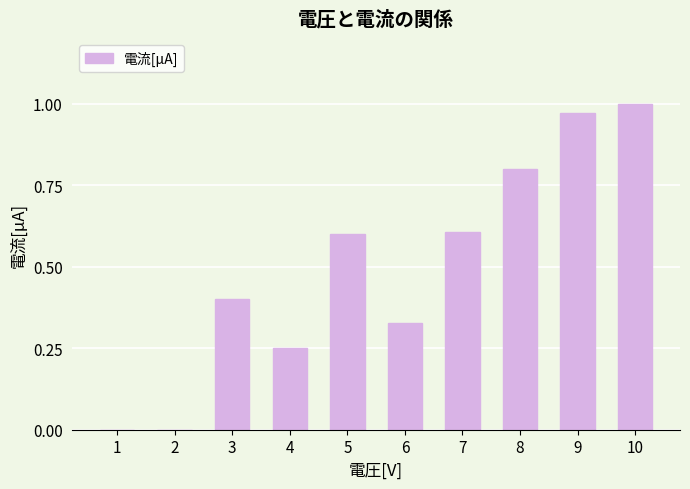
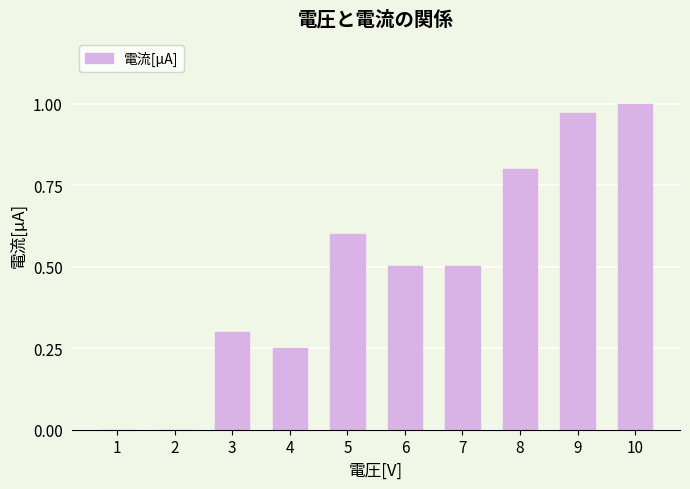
3: 0.4 -> 0.3
6: 0.33 -> 0.50
7: 0.61 -> 0.50
